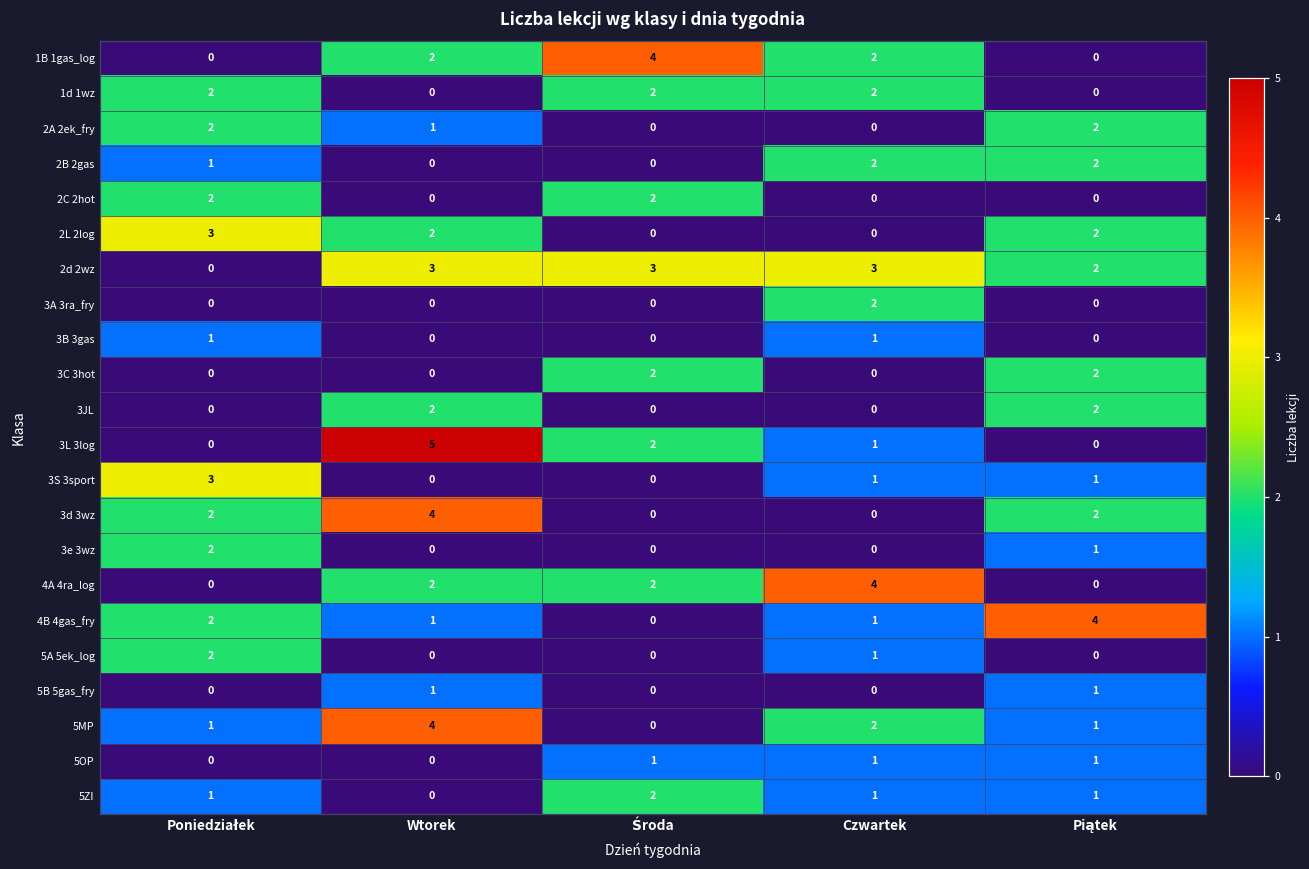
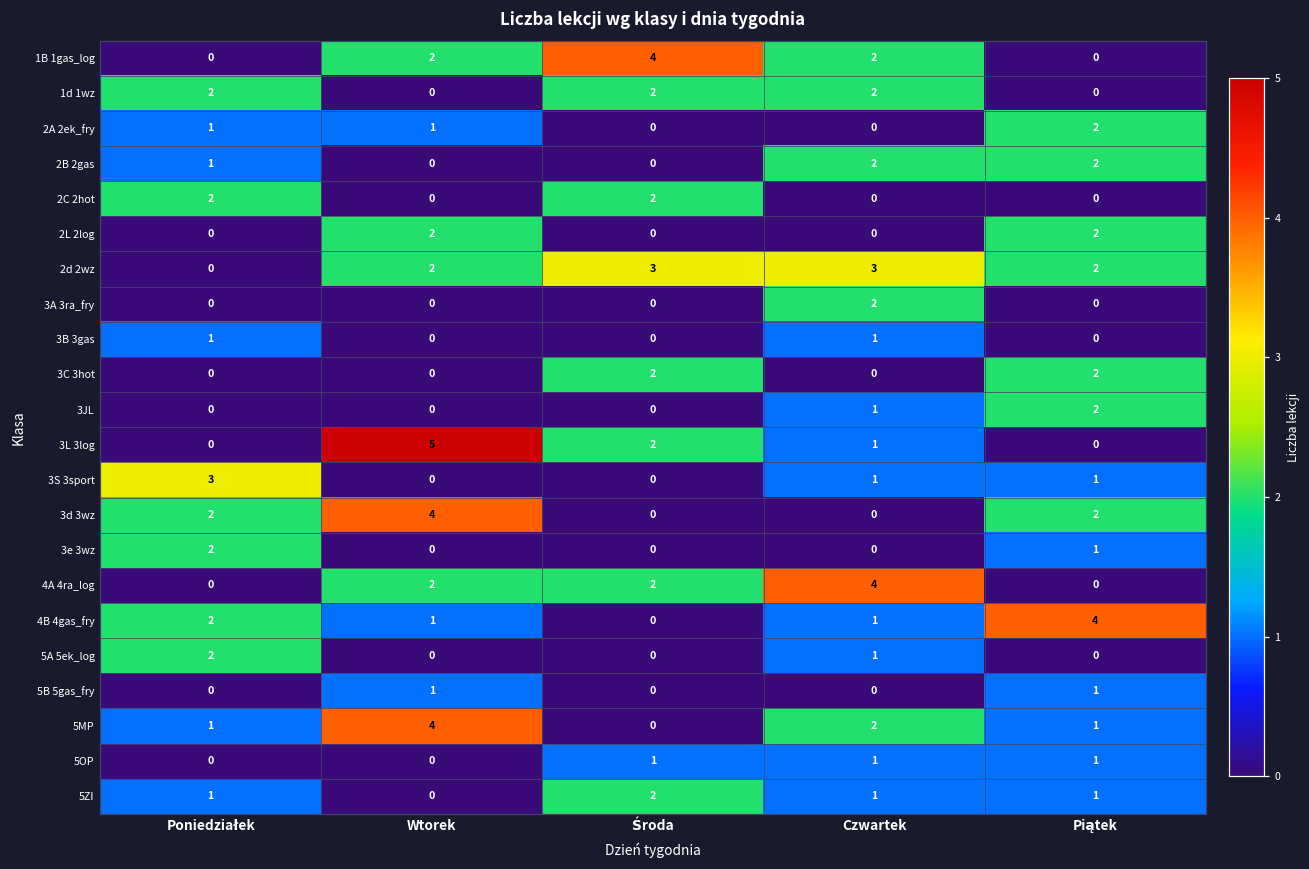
2A 2ek_fry, Poniedziałek: 2 -> 1
2L 2log, Poniedziałek: 3 -> 0
2d 2wz, Wtorek: 3 -> 2
3JL, Wtorek: 2 -> 0
3JL, Czwartek: 0 -> 1
